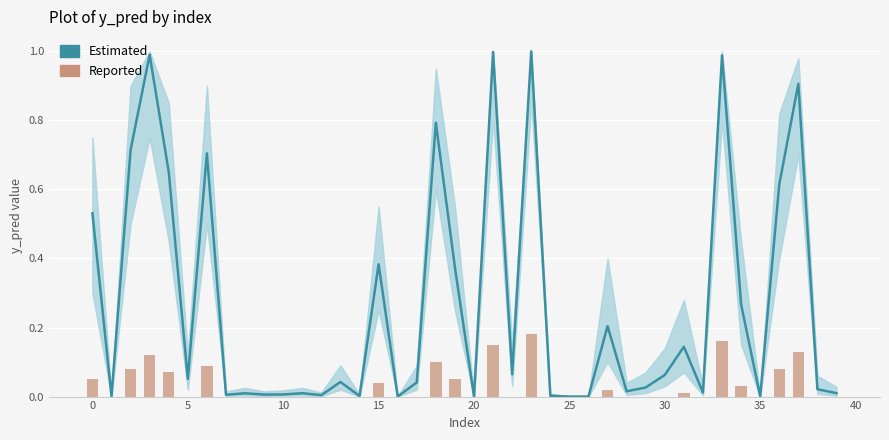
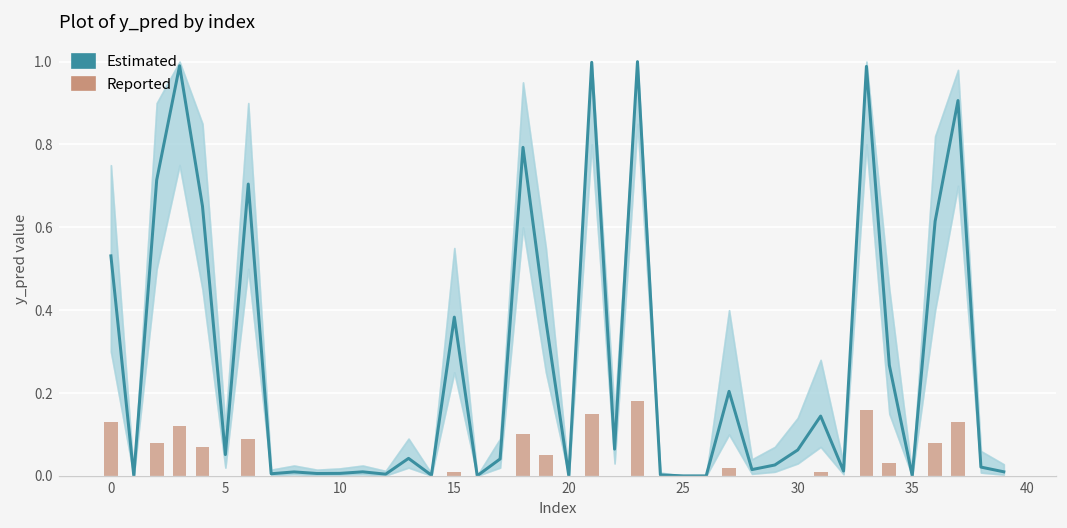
Reported, 0: 0.05 -> 0.13
Reported, 15: 0.04 -> 0.01
